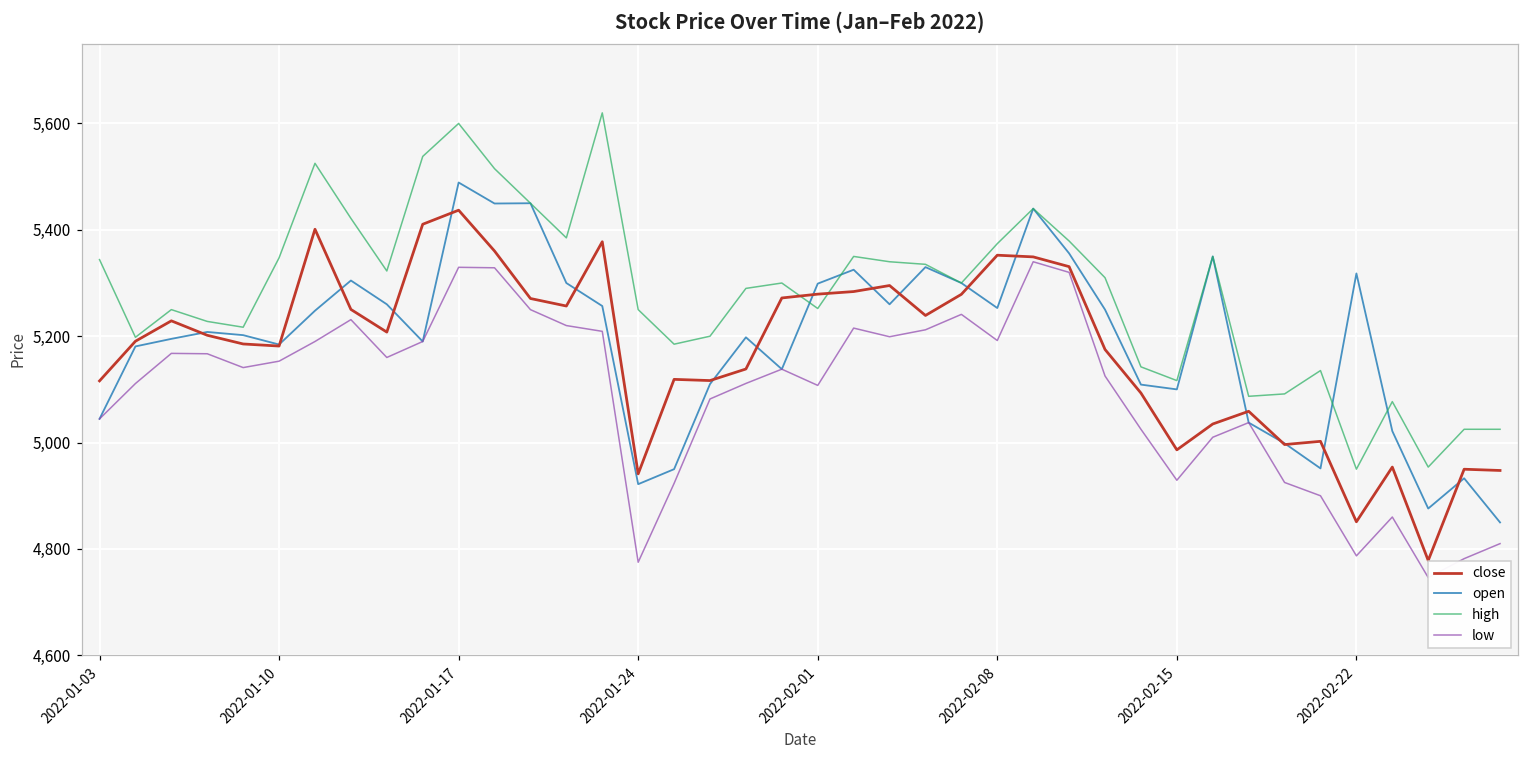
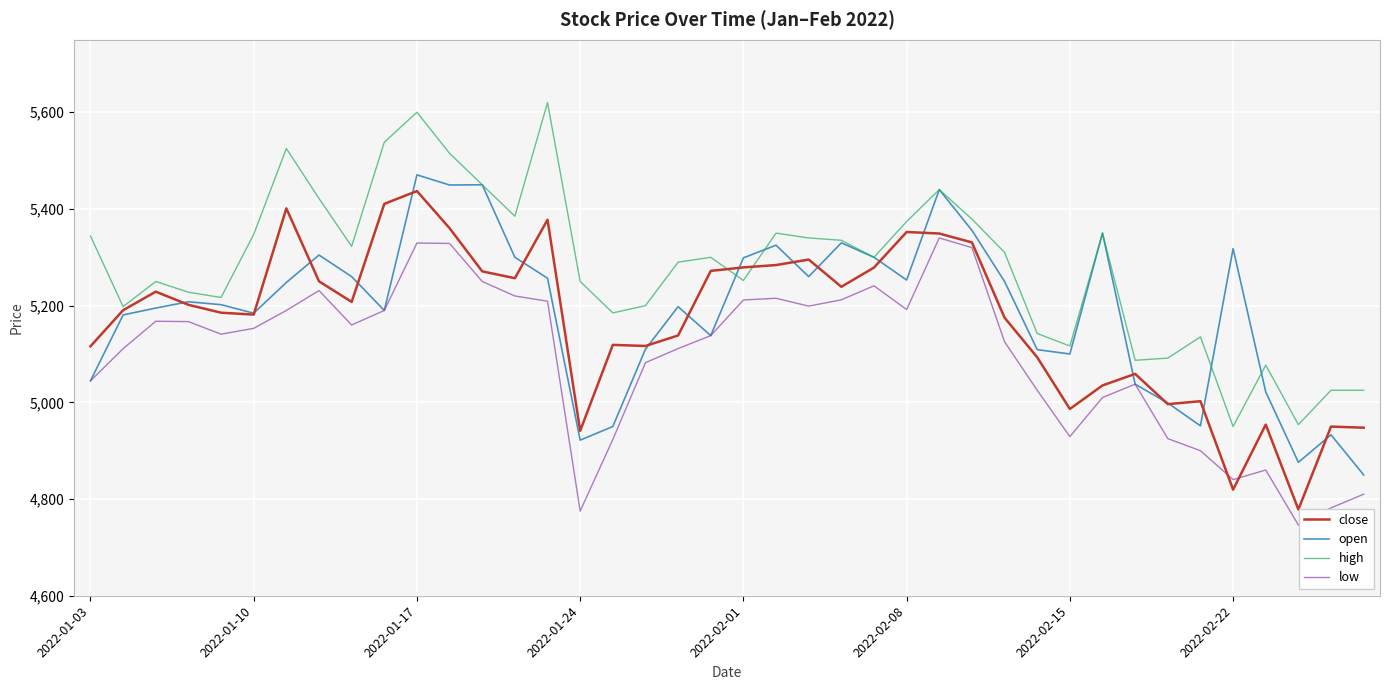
open, 2022-01-17: 5,490 -> 5,470
low, 2022-02-01: 5,110 -> 5,210
close, 2022-02-22: 4,850 -> 4,820
low, 2022-02-22: 4,790 -> 4,840
